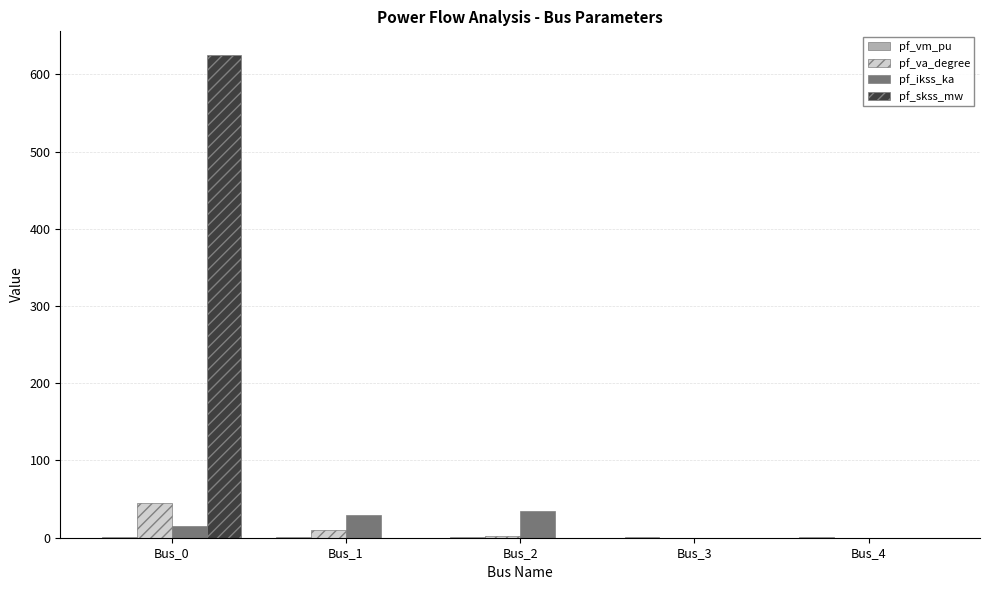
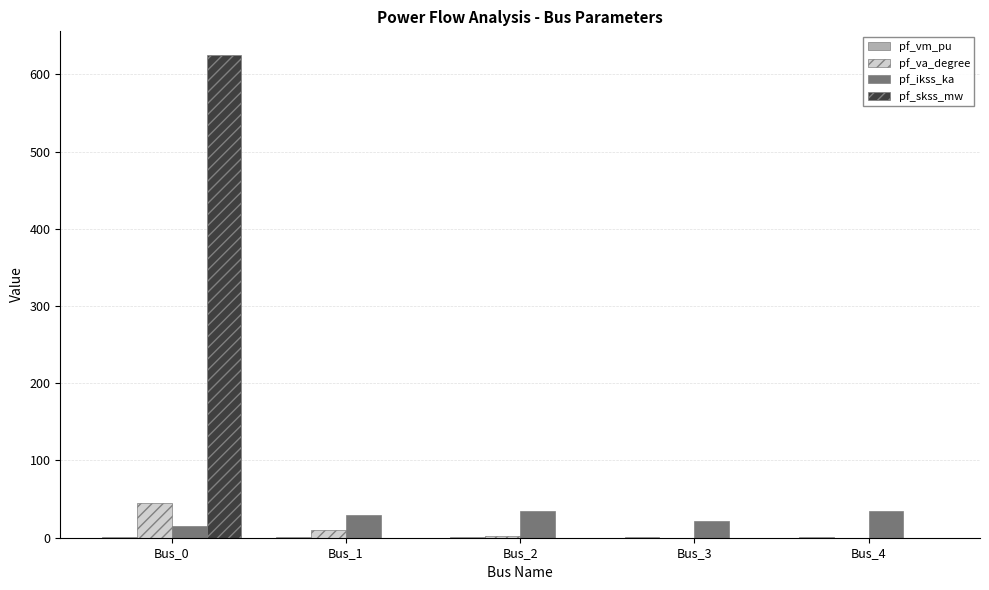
pf_ikss_ka, Bus_3: 0 -> 20
pf_ikss_ka, Bus_4: 0 -> 30
